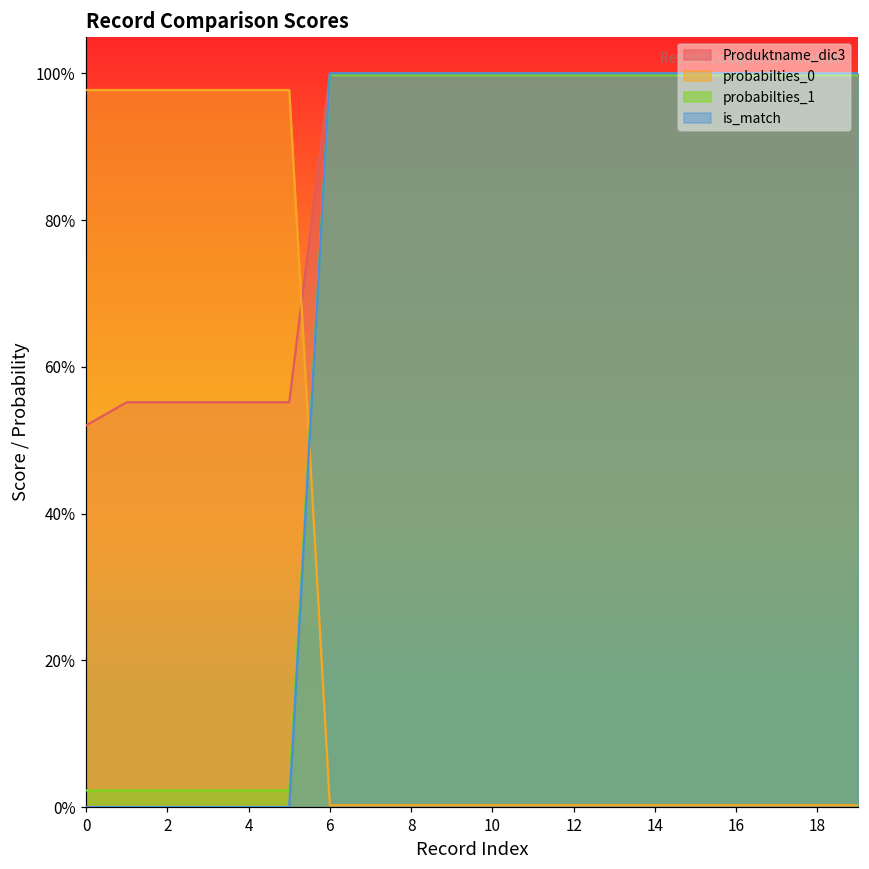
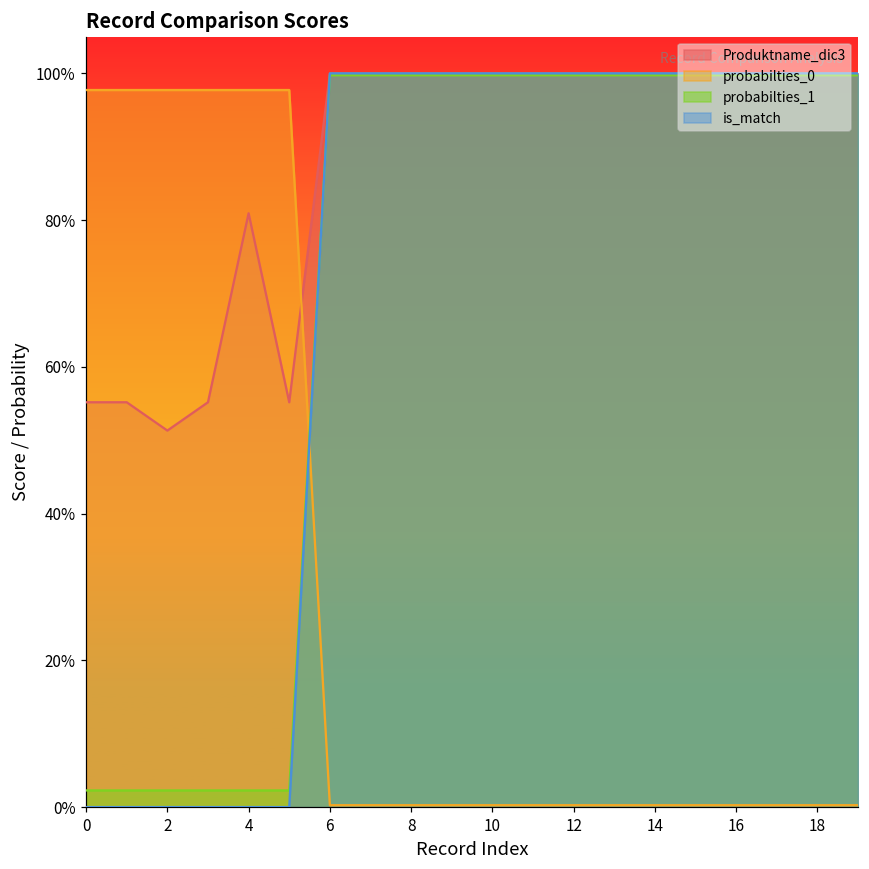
Produktname_dic3, 0: 52% -> 55%
Produktname_dic3, 2: 55% -> 51%
Produktname_dic3, 4: 55% -> 81%
